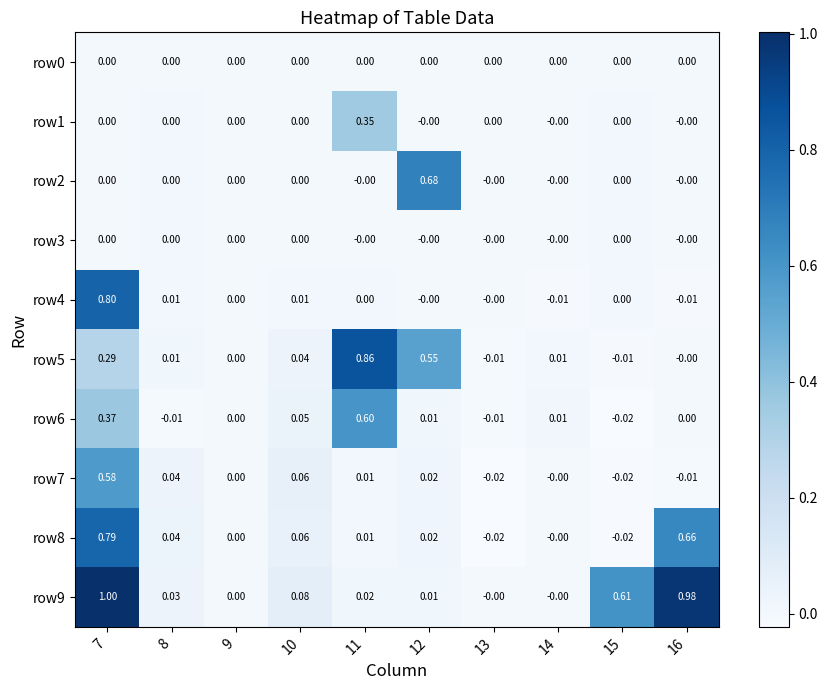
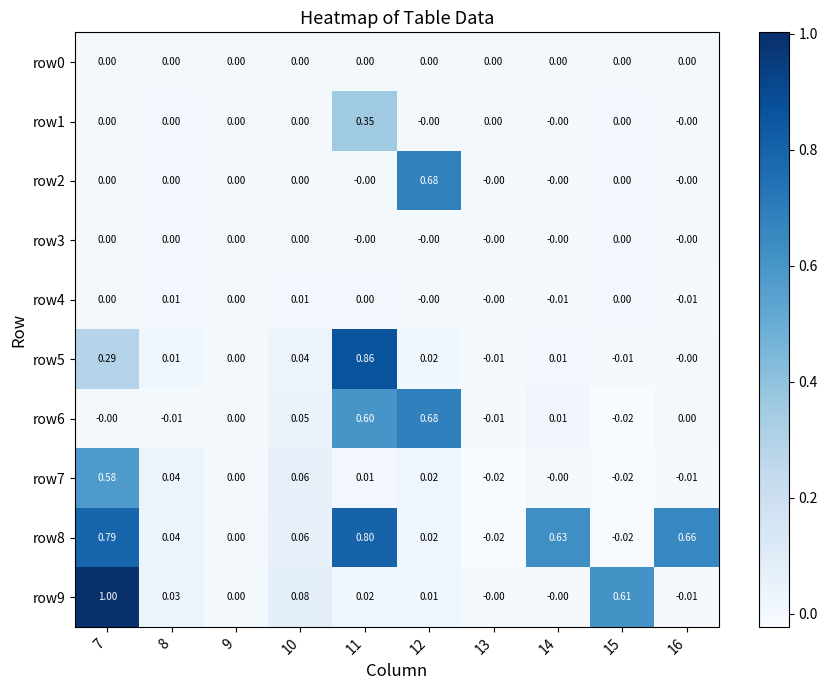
row4, 7: 0.80 -> 0.00
row5, 12: 0.55 -> 0.02
row6, 7: 0.37 -> -0.00
row6, 12: 0.01 -> 0.68
row8, 11: 0.01 -> 0.80
row8, 14: -0.00 -> 0.63
row9, 16: 0.98 -> -0.01
